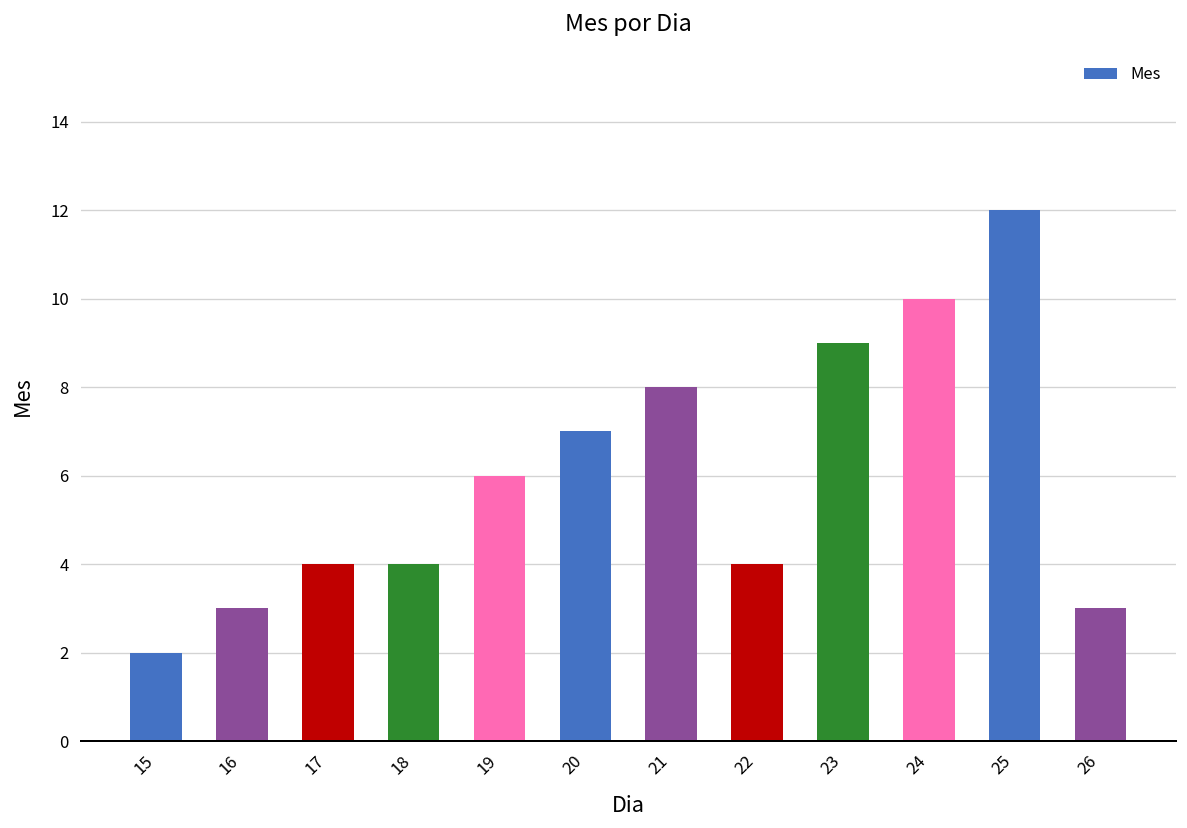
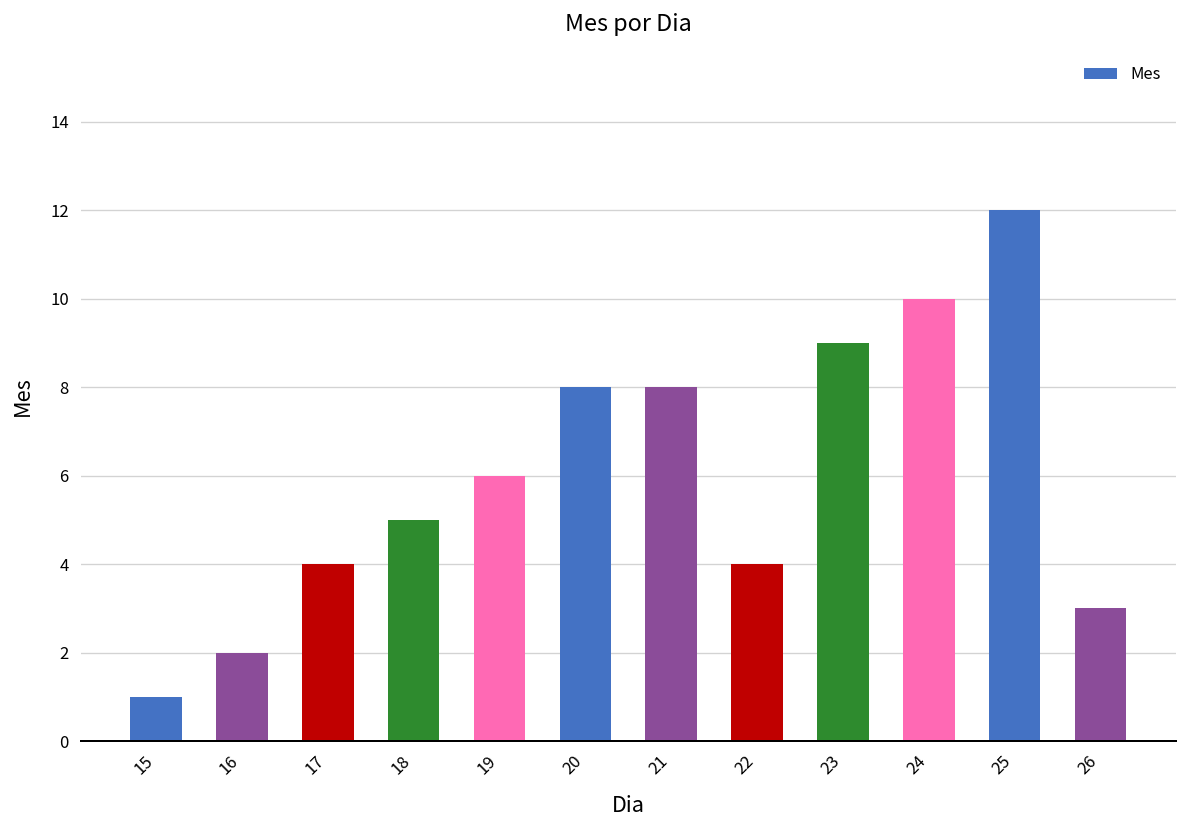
15: 2 -> 1
16: 3 -> 2
18: 4 -> 5
20: 7 -> 8
